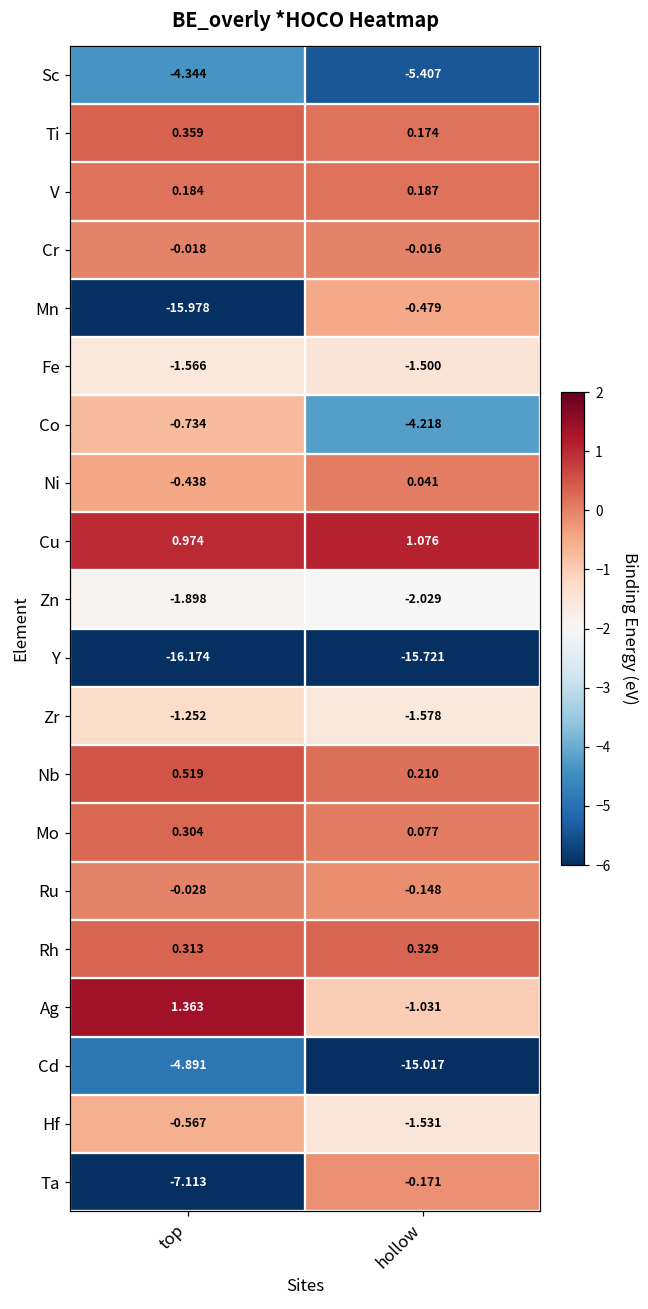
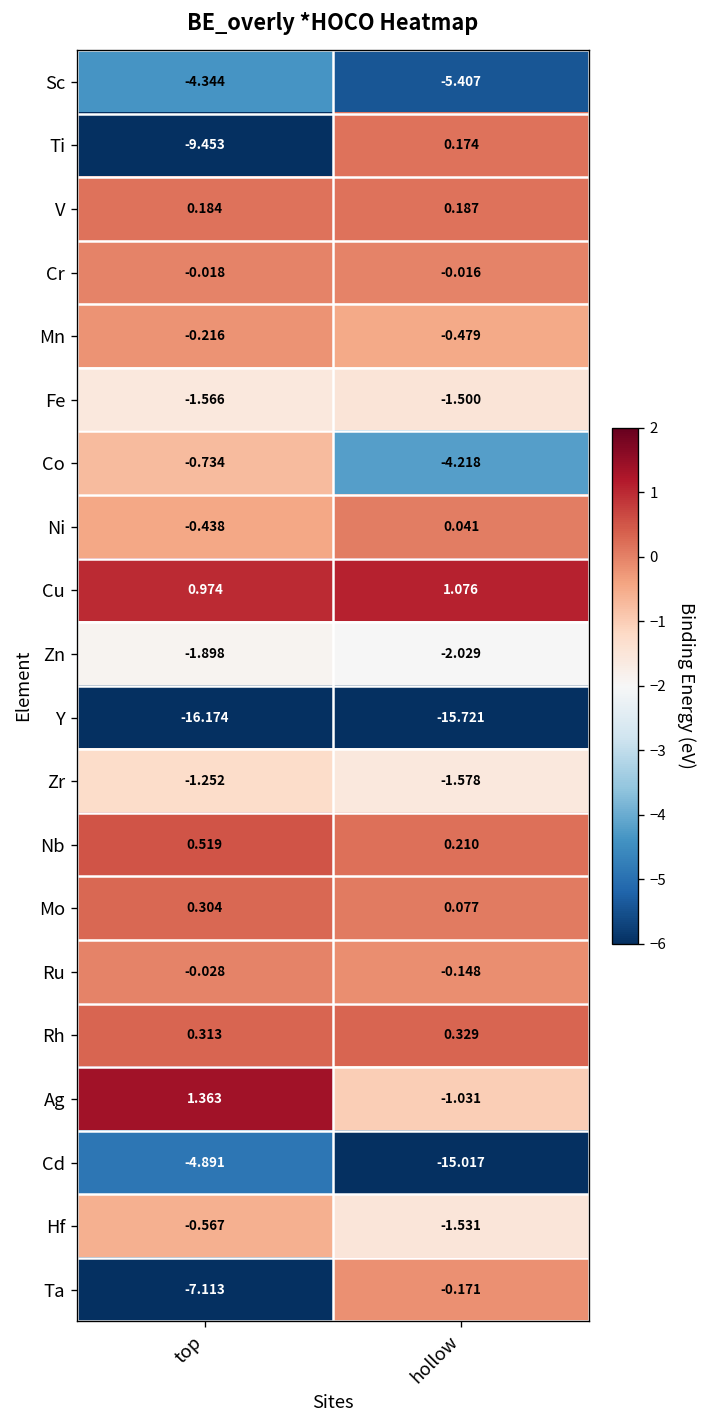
Ti, top: 0.359 -> -9.453
Mn, top: -15.978 -> -0.216
